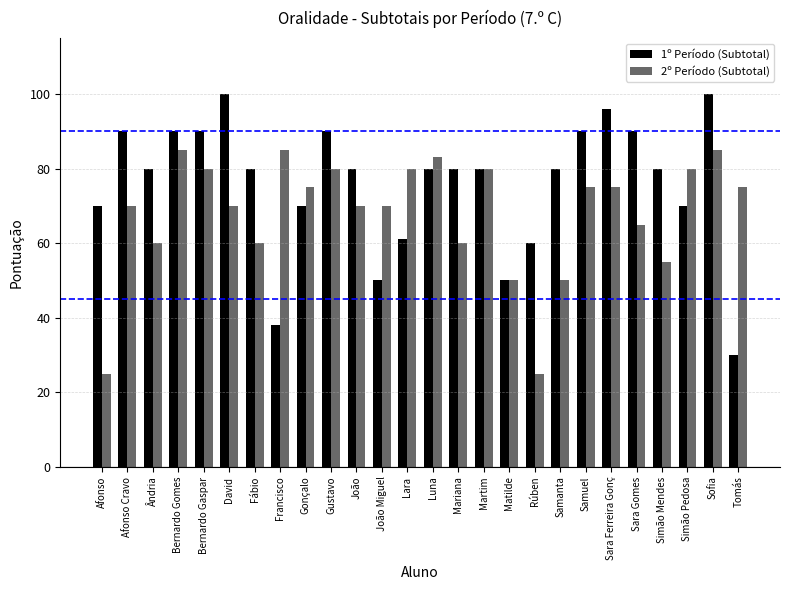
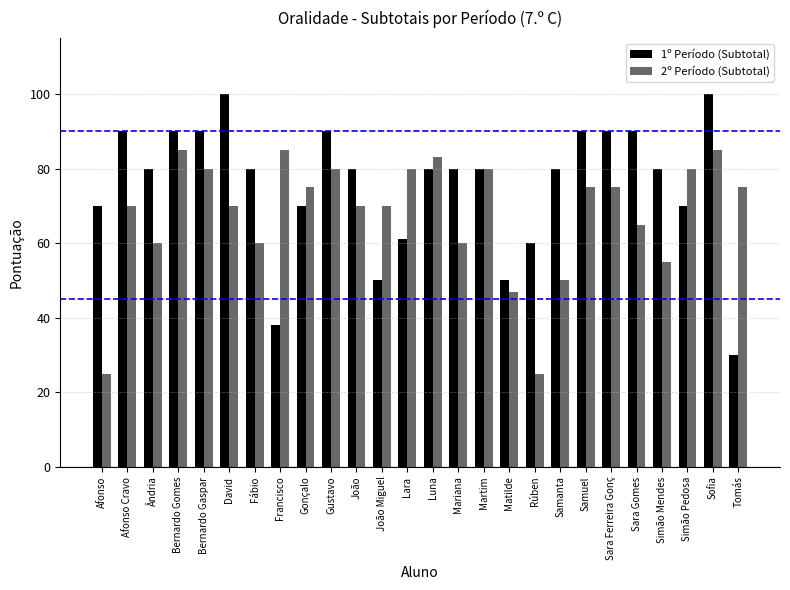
2º Período (Subtotal), Matilde: 50 -> 47
1º Período (Subtotal), Sara Ferreira Gonç: 96 -> 90
